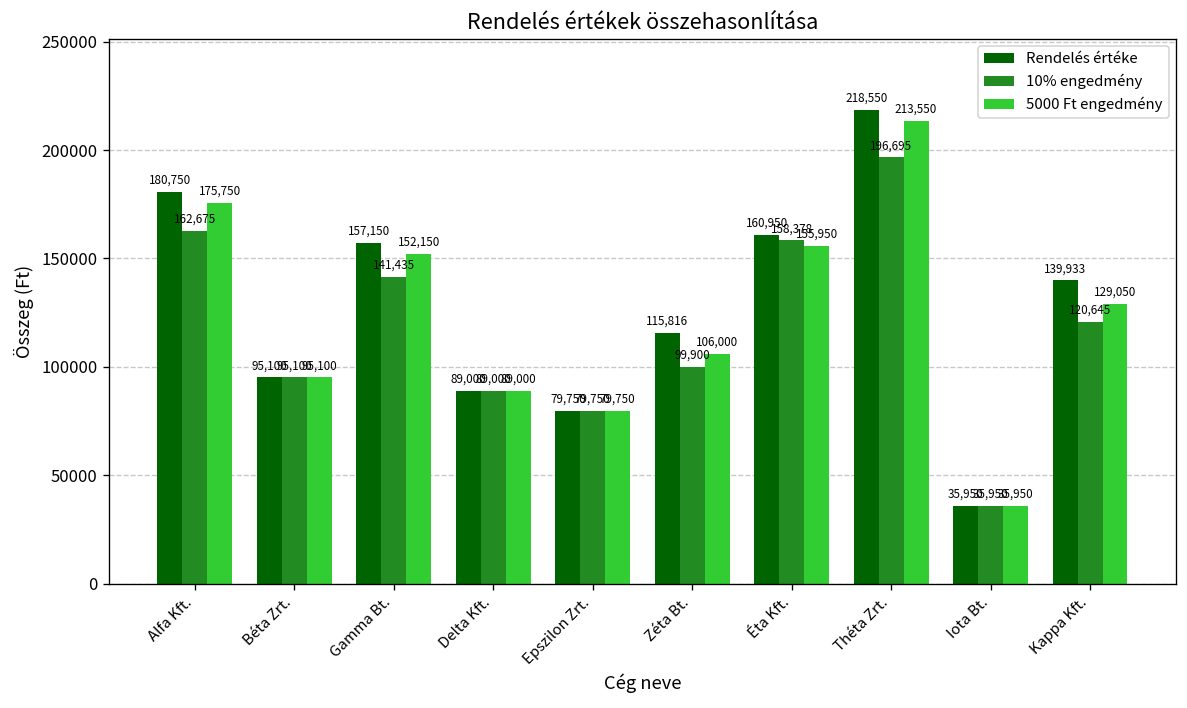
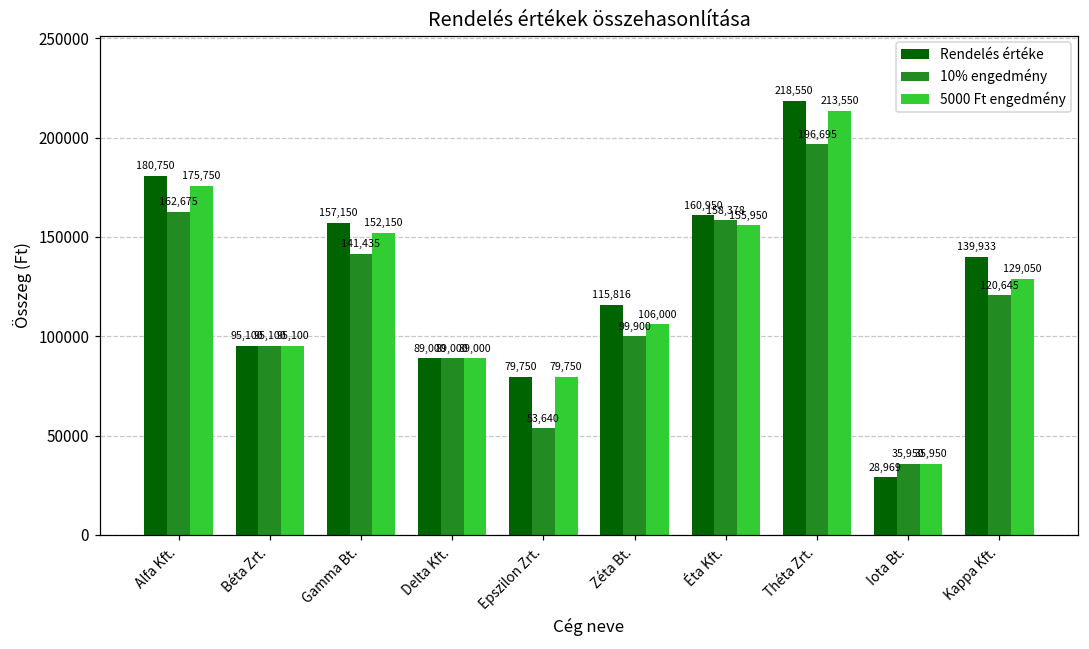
10% engedmény, Epszilon Zrt.: 79,750 -> 53,640
Rendelés értéke, Iota Bt.: 35,950 -> 28,969
